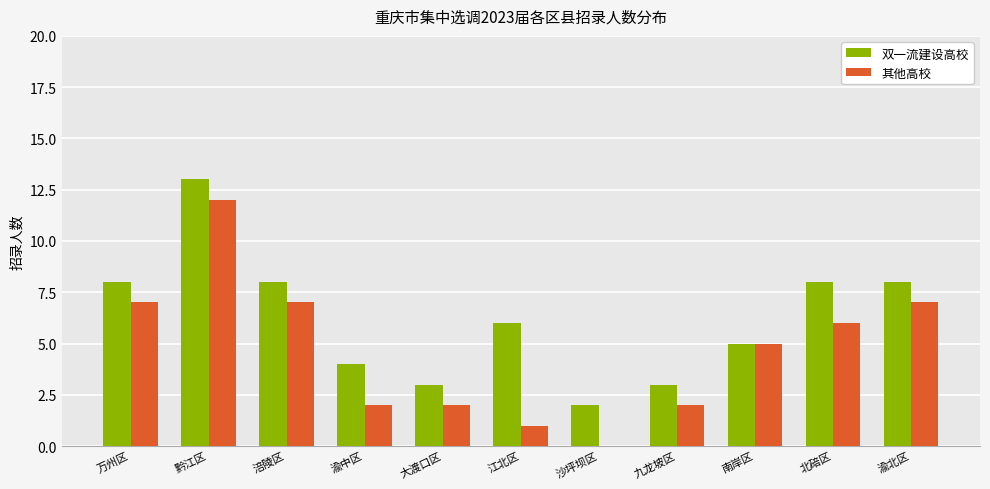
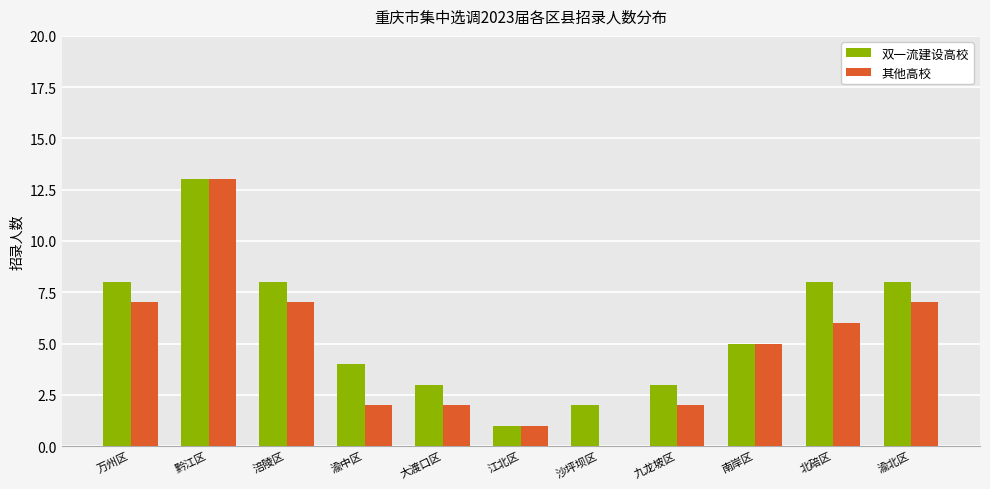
其他高校, 黔江区: 12 -> 13
双一流建设高校, 江北区: 6 -> 1
